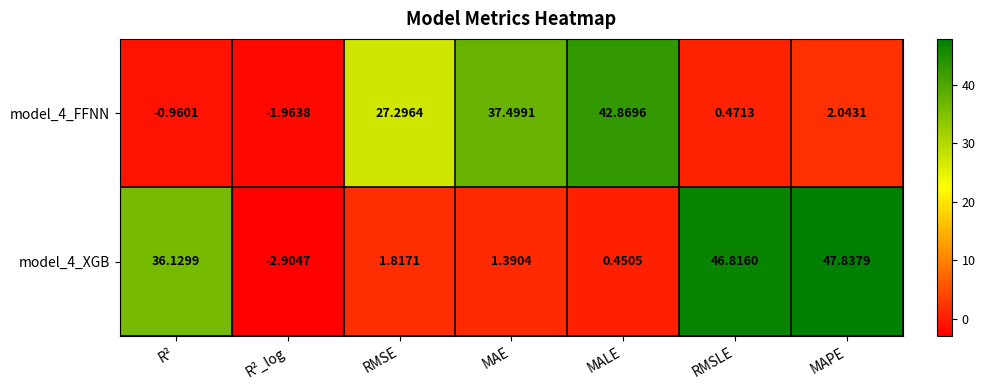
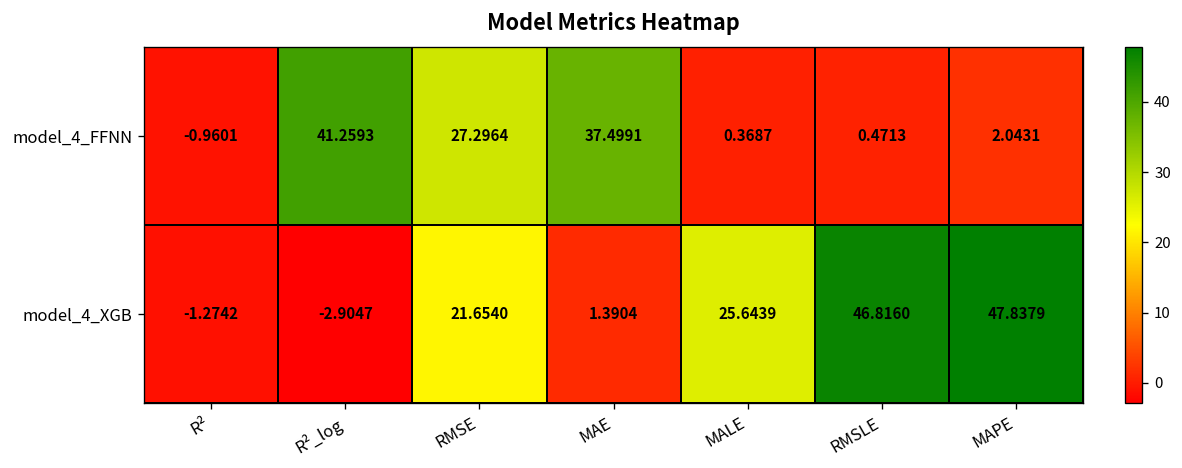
model_4_FFNN, R²_log: -1.9638 -> 41.2593
model_4_FFNN, MALE: 42.8696 -> 0.3687
model_4_XGB, R²: 36.1299 -> -1.2742
model_4_XGB, RMSE: 1.8171 -> 21.6540
model_4_XGB, MALE: 0.4505 -> 25.6439
